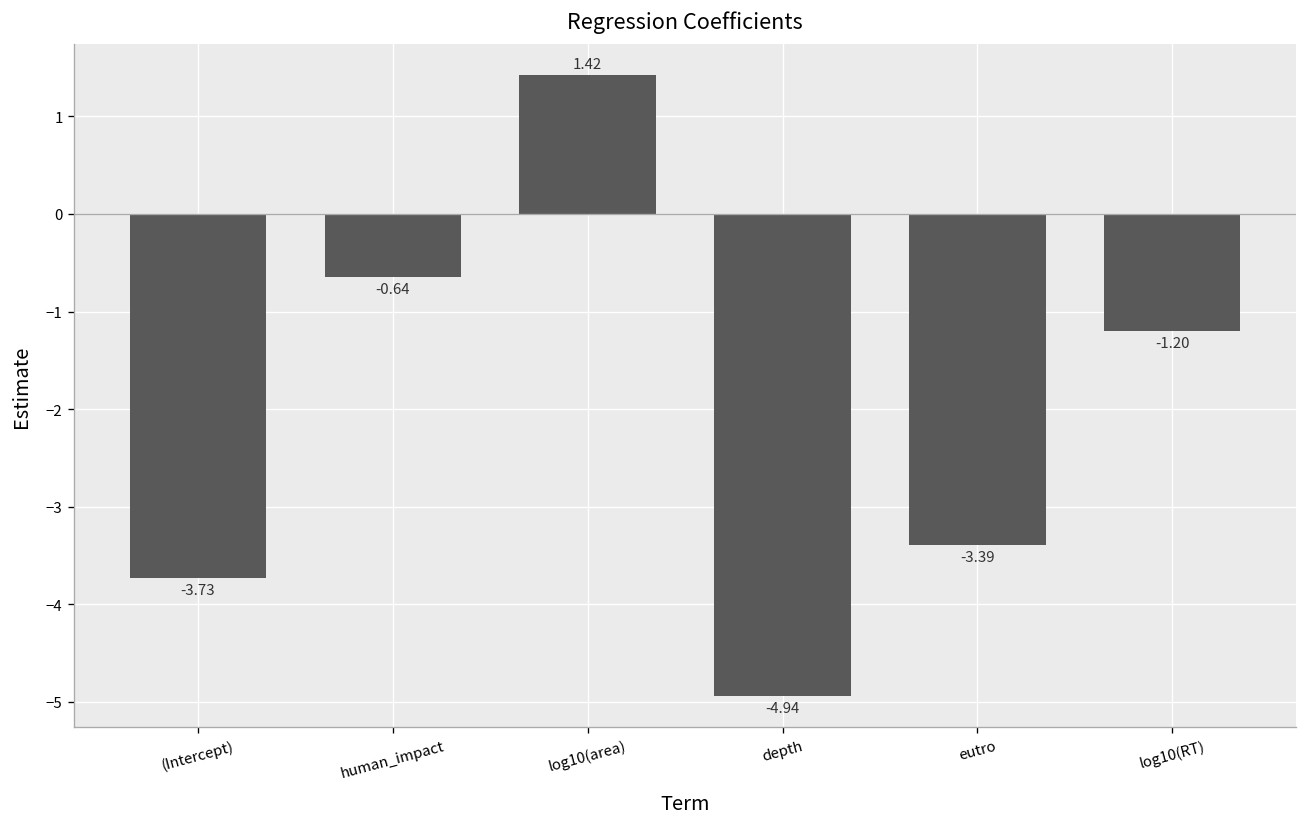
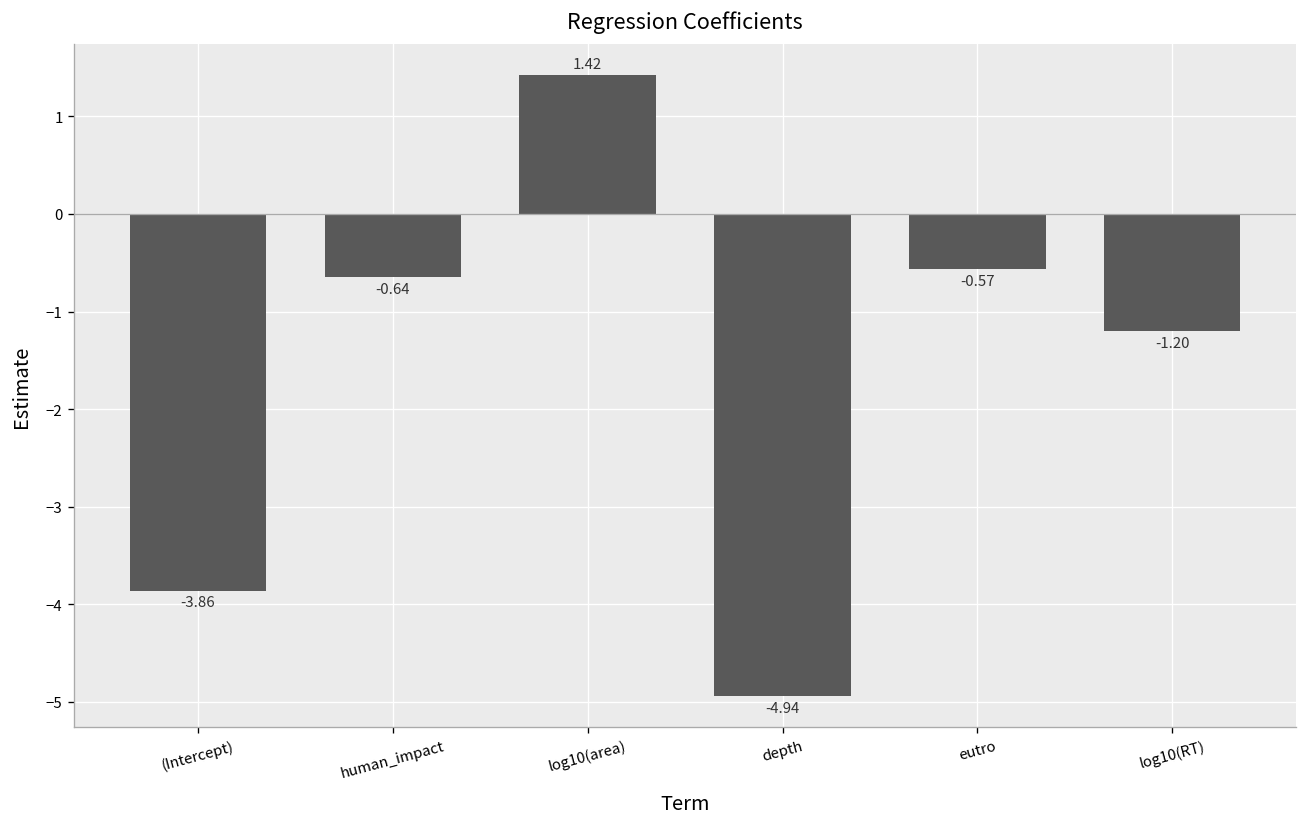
(Intercept): -3.73 -> -3.86
eutro: -3.39 -> -0.57
